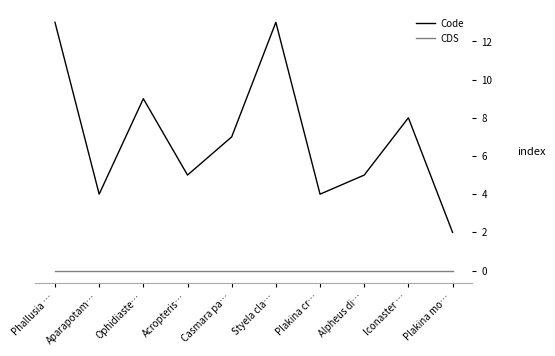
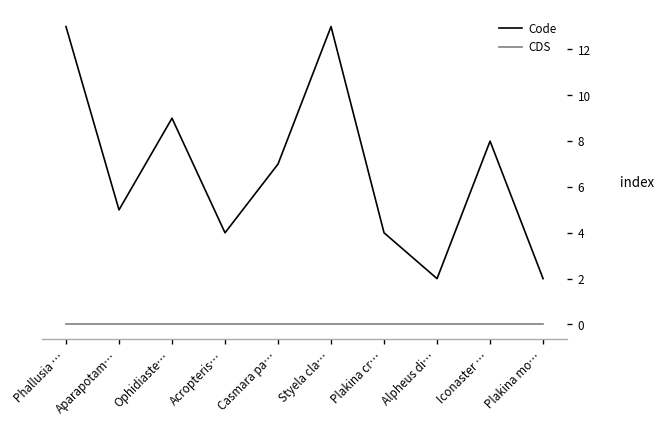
Code, Aparapotam…: 4 -> 5
Code, Acropteris…: 5 -> 4
Code, Alpheus di…: 5 -> 2
